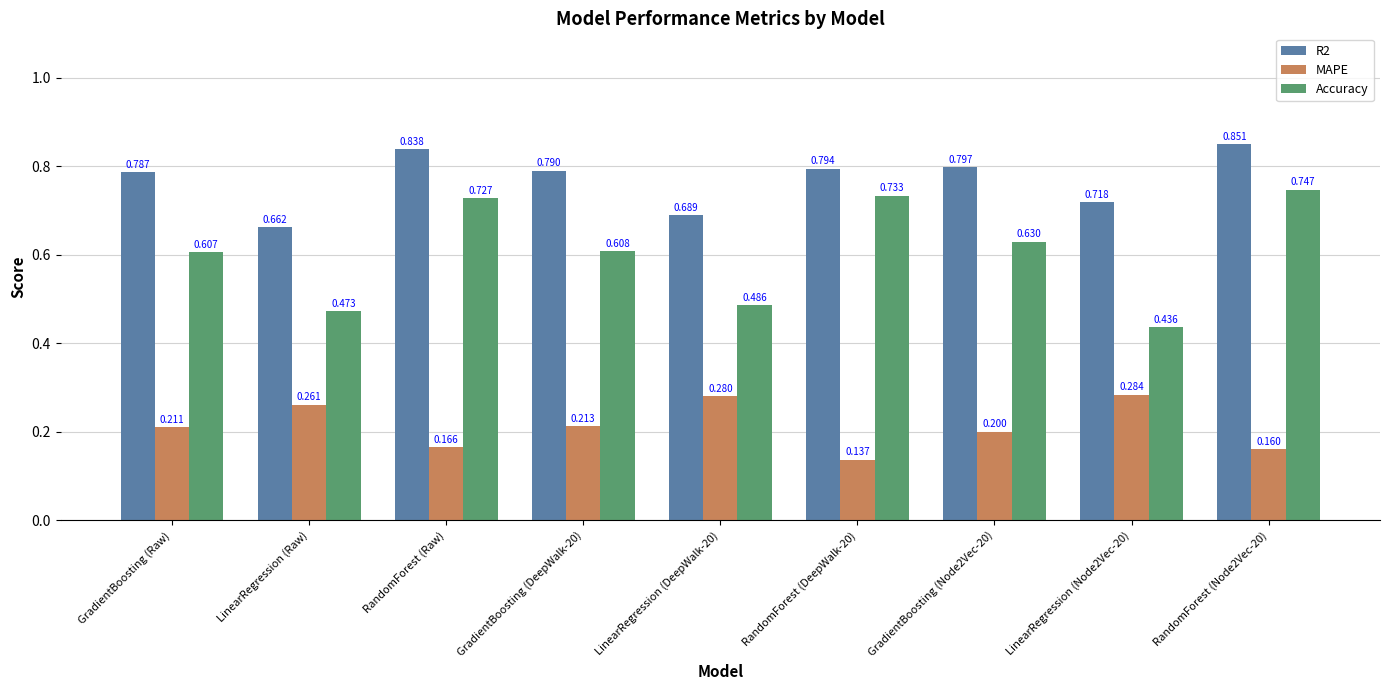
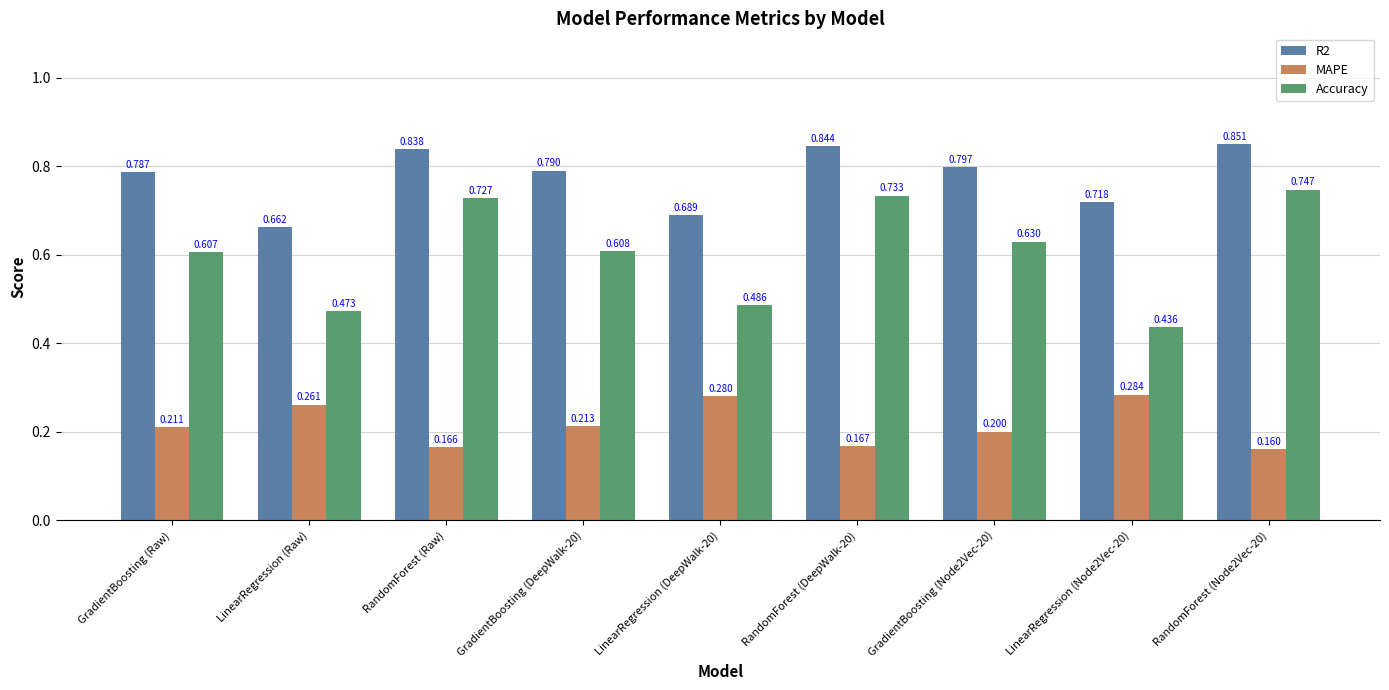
R2, RandomForest (DeepWalk-20): 0.794 -> 0.844
MAPE, RandomForest (DeepWalk-20): 0.137 -> 0.167
